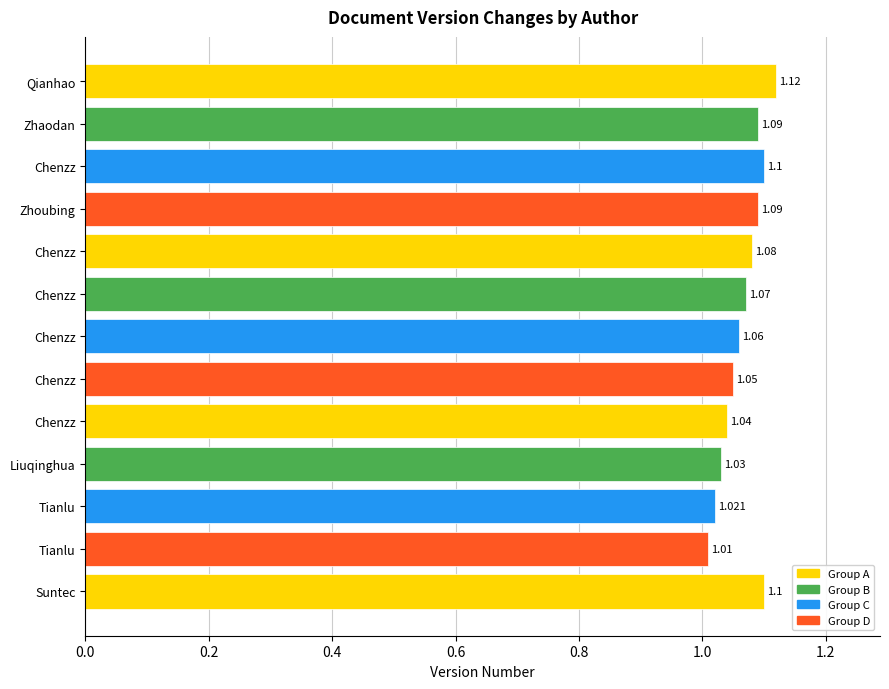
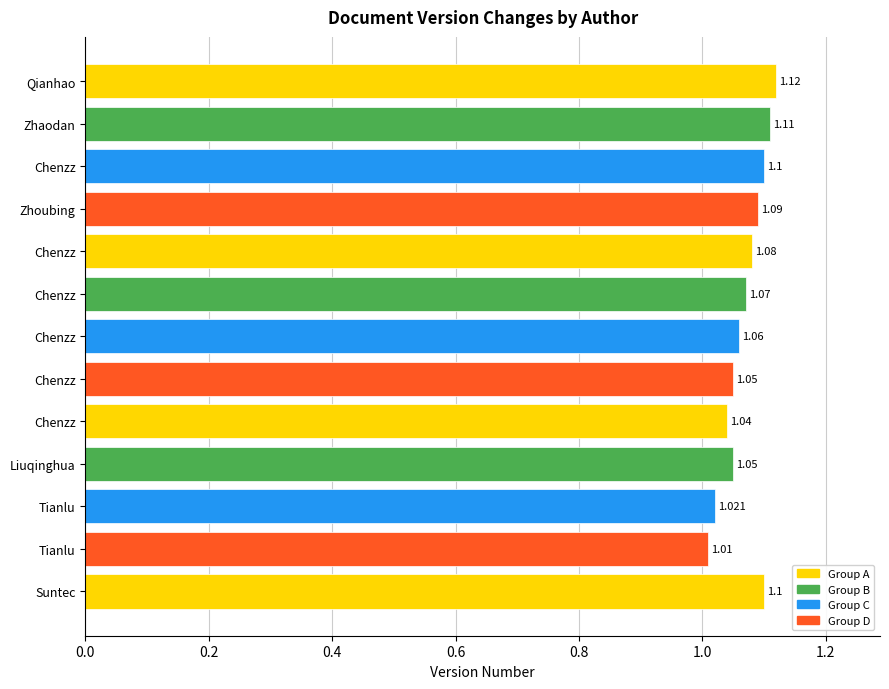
Zhaodan: 1.09 -> 1.11
Liuqinghua: 1.03 -> 1.05
